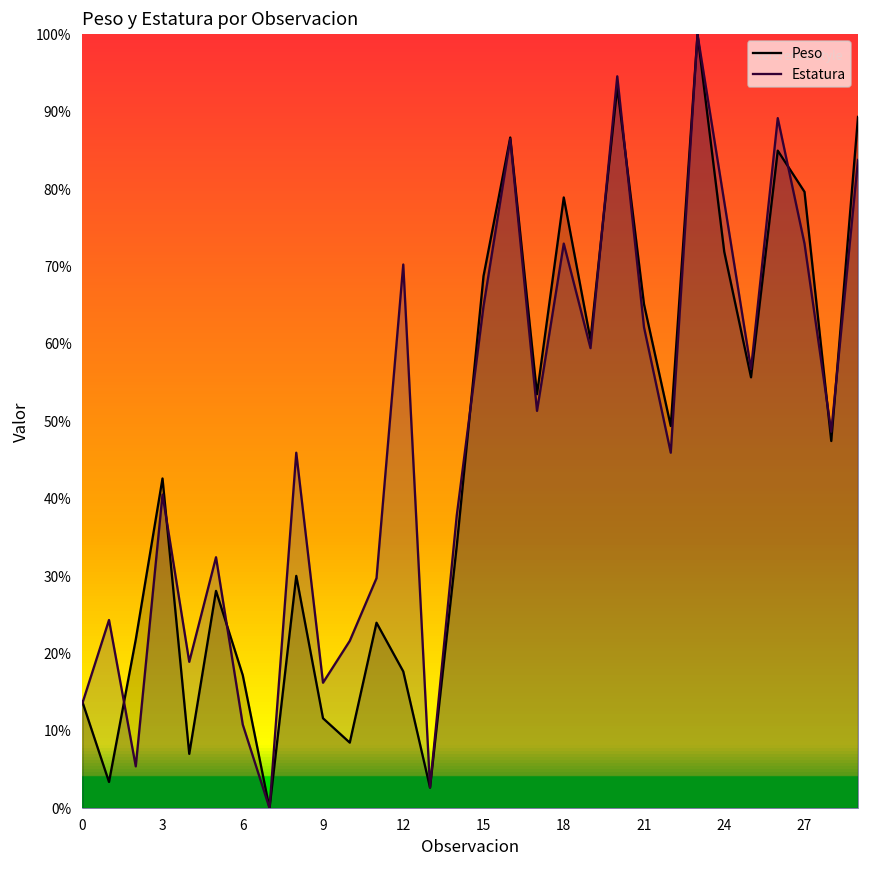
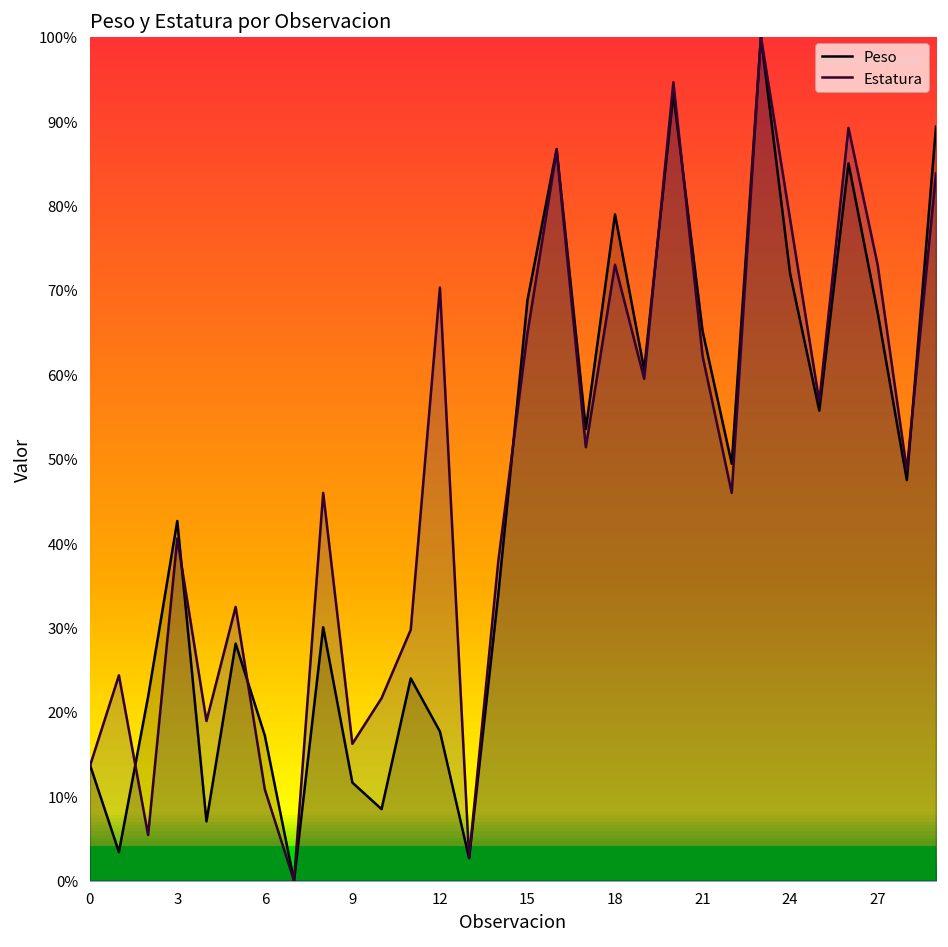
Peso, 27: 80% -> 67%
